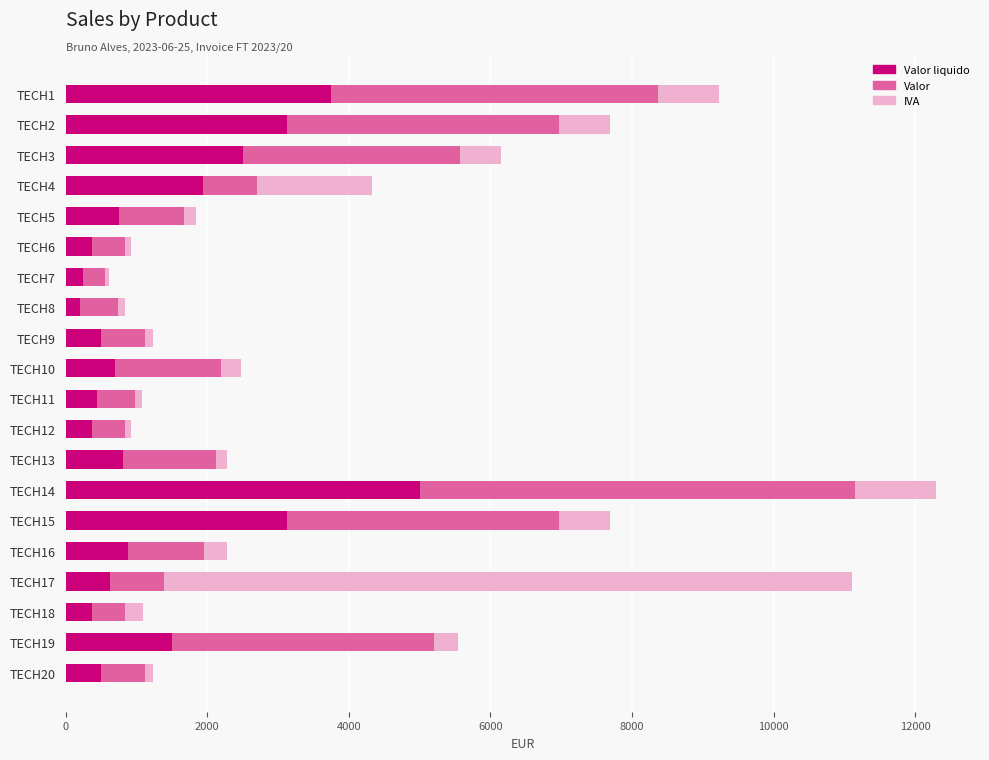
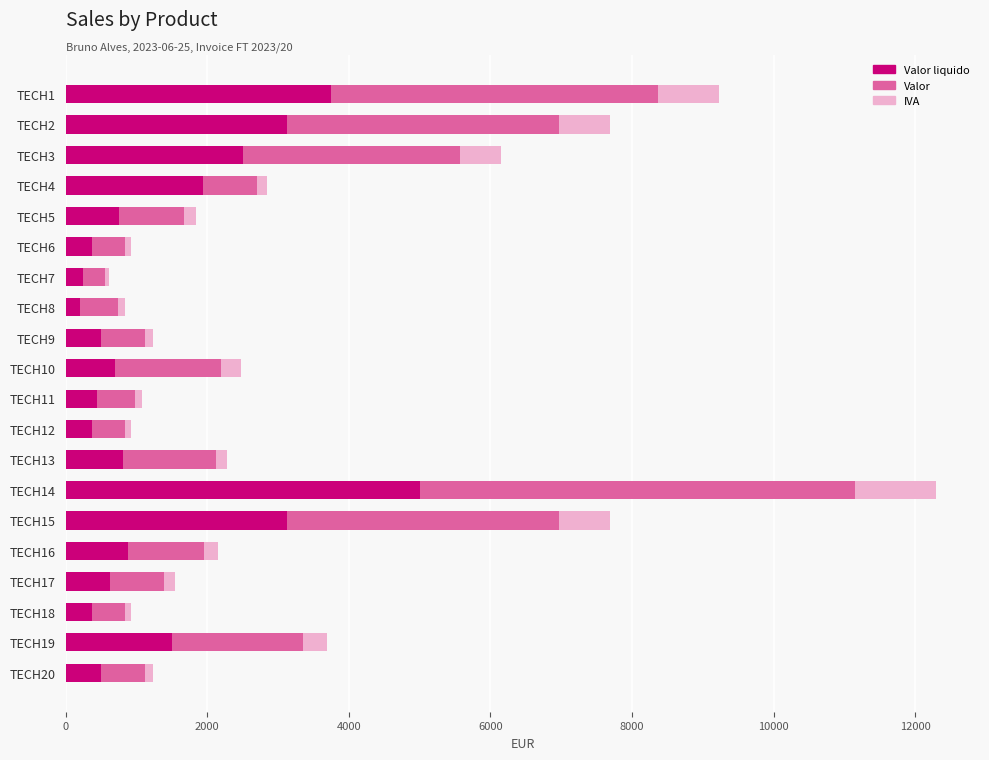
IVA, TECH4: 1600 -> 100
IVA, TECH16: 300 -> 200
IVA, TECH17: 9700 -> 100
IVA, TECH18: 300 -> 100
Valor, TECH19: 3700 -> 1800
